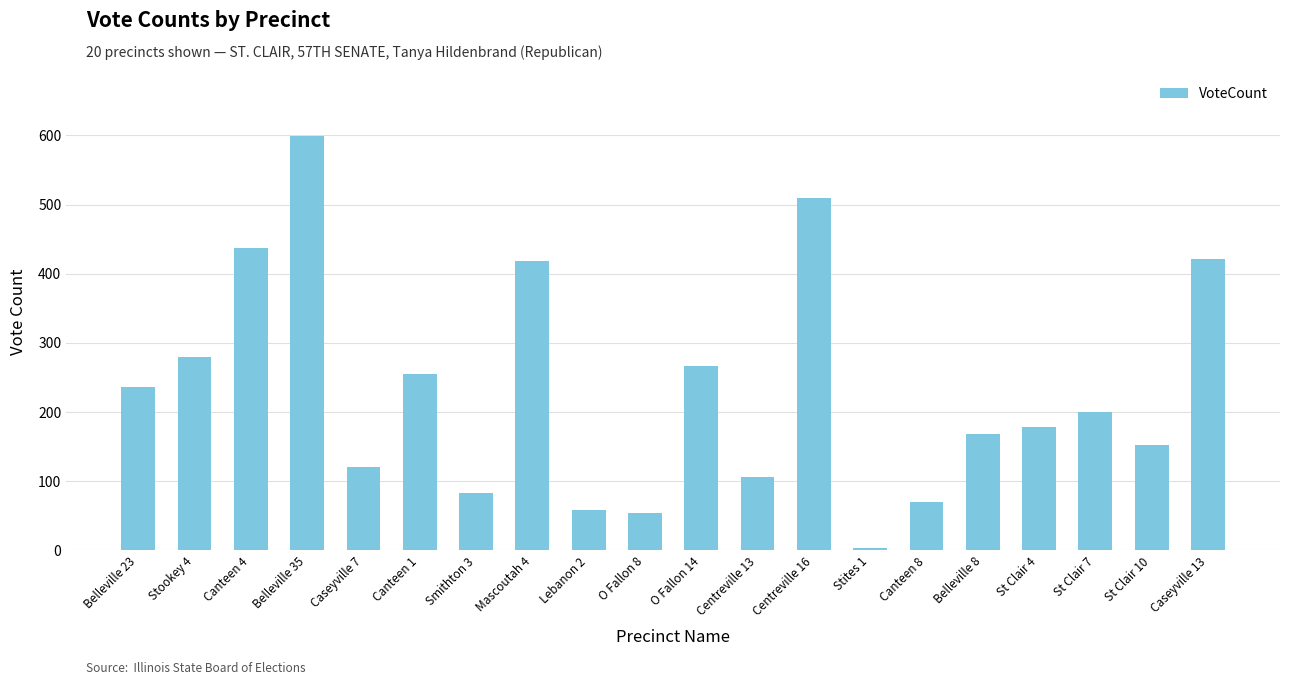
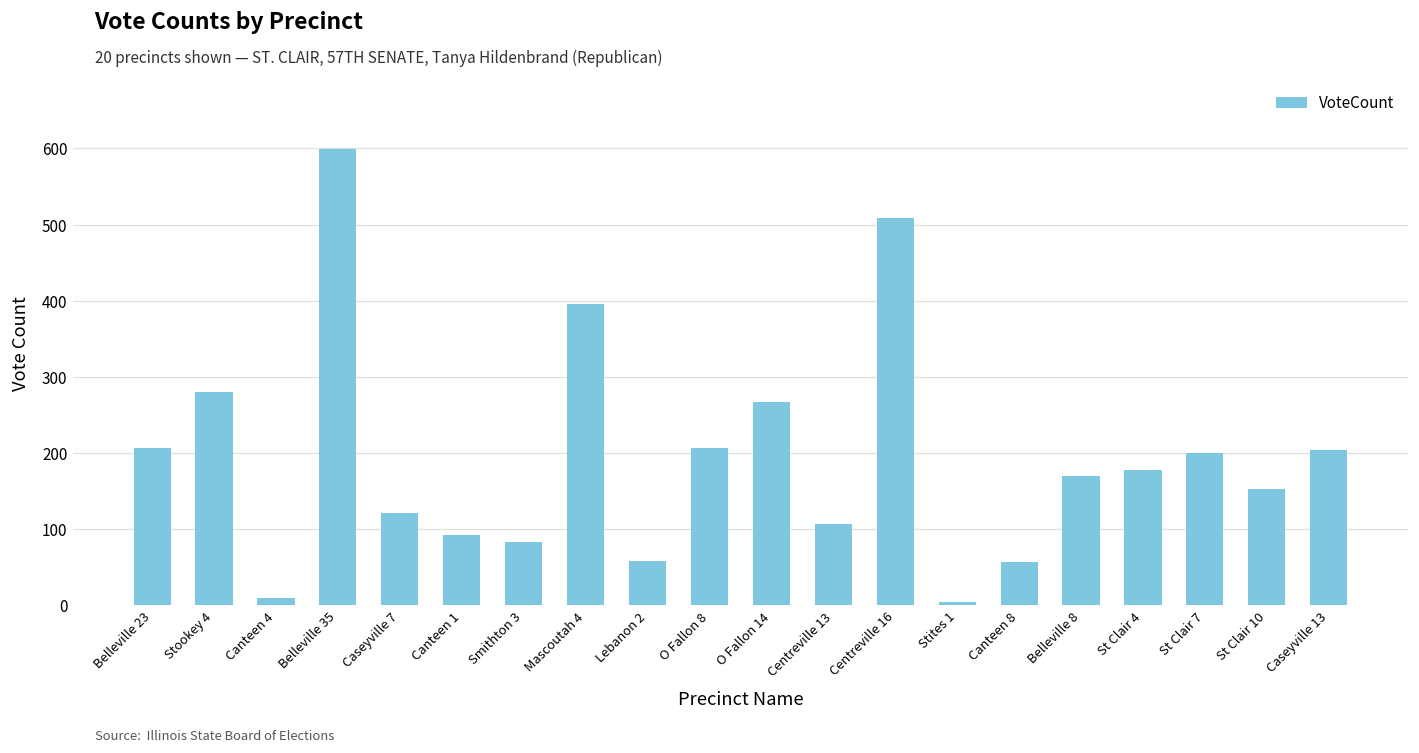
Belleville 23: 240 -> 210
Canteen 4: 440 -> 10
Canteen 1: 260 -> 90
Mascoutah 4: 420 -> 400
O Fallon 8: 50 -> 210
Canteen 8: 70 -> 60
Caseyville 13: 420 -> 200
